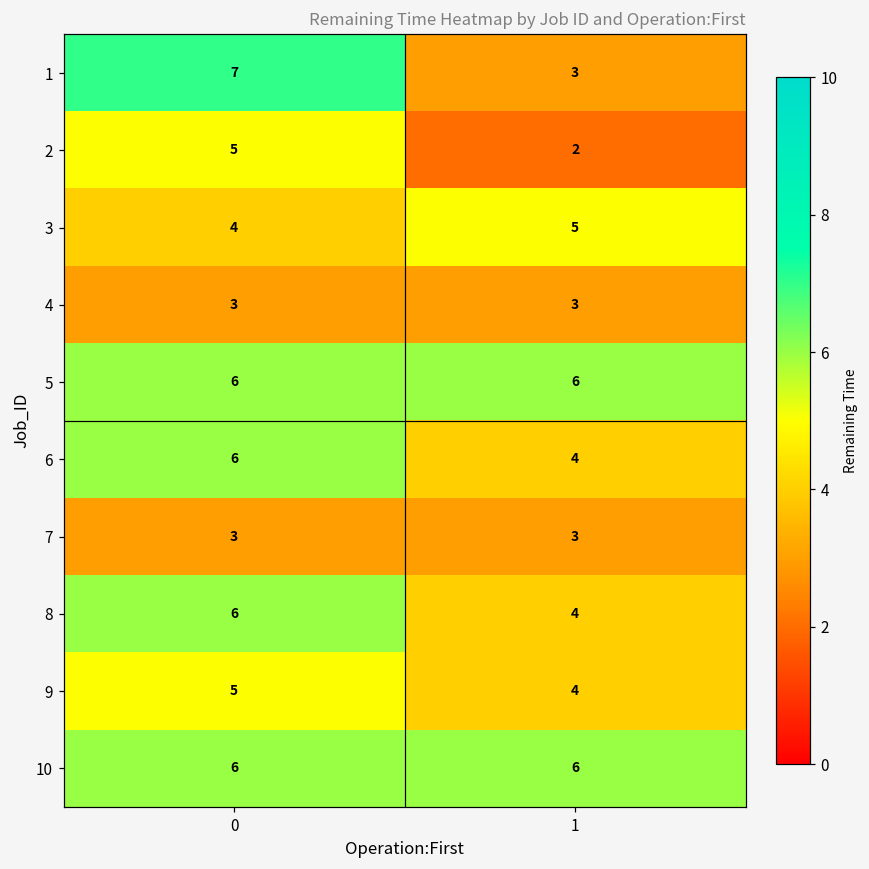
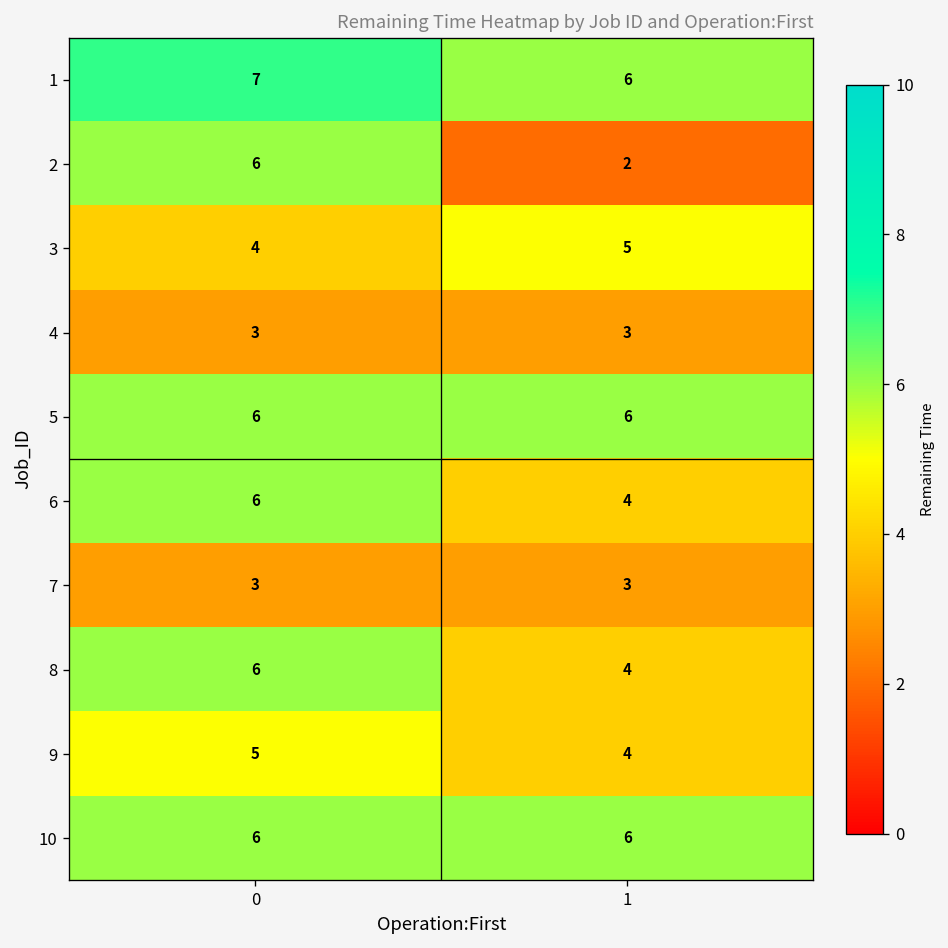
1, 1: 3 -> 6
2, 0: 5 -> 6
